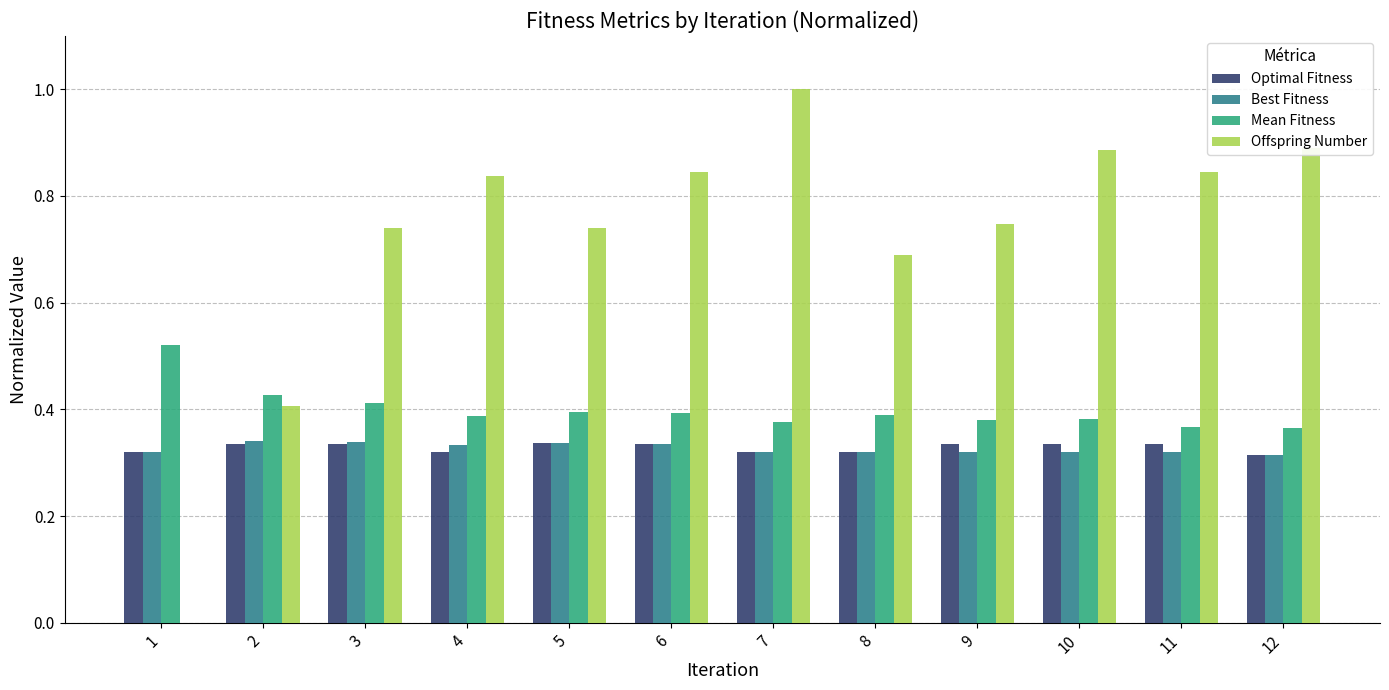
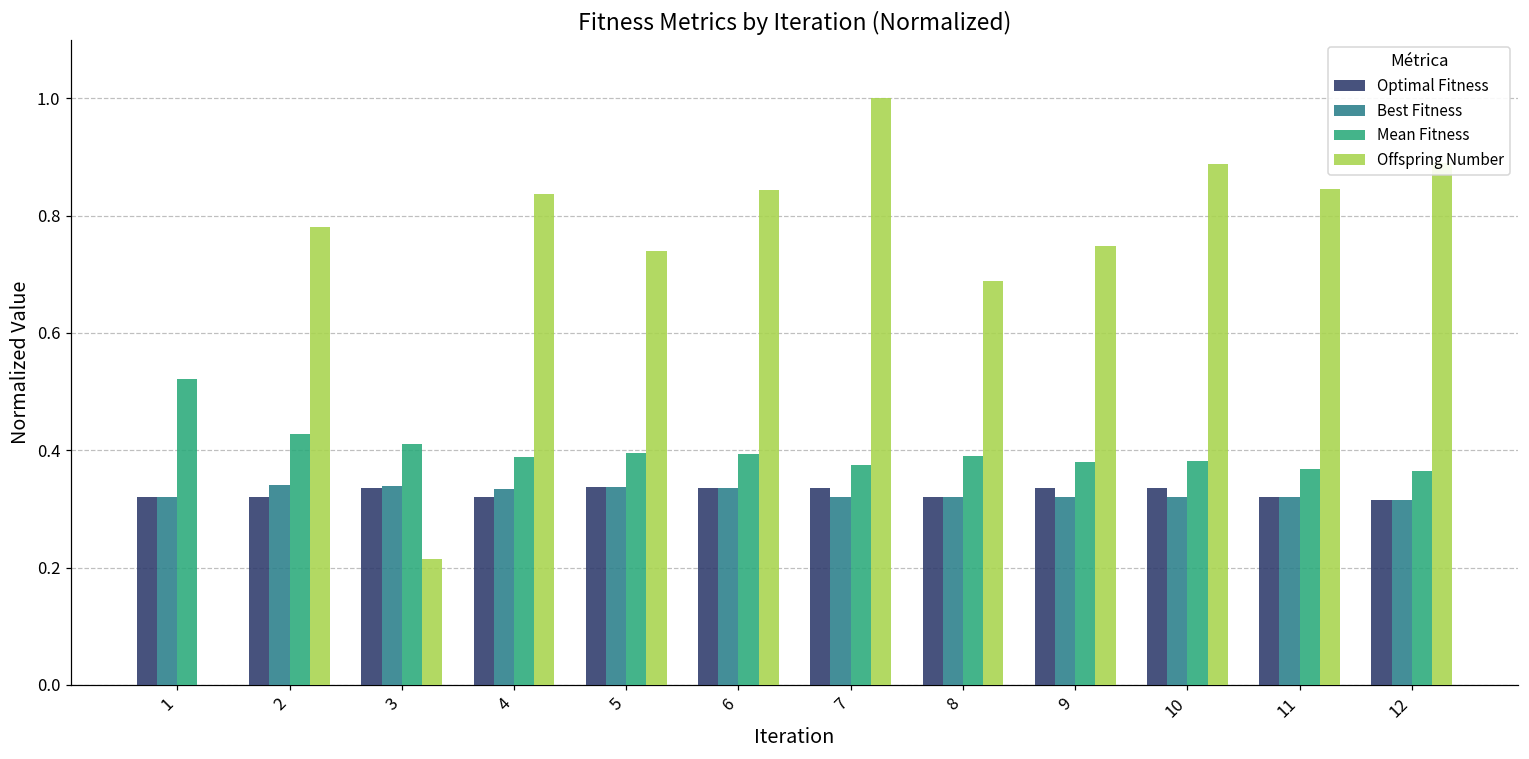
Optimal Fitness, 2: 0.33 -> 0.32
Offspring Number, 2: 0.41 -> 0.78
Offspring Number, 3: 0.74 -> 0.21
Optimal Fitness, 7: 0.32 -> 0.33
Optimal Fitness, 11: 0.33 -> 0.32
